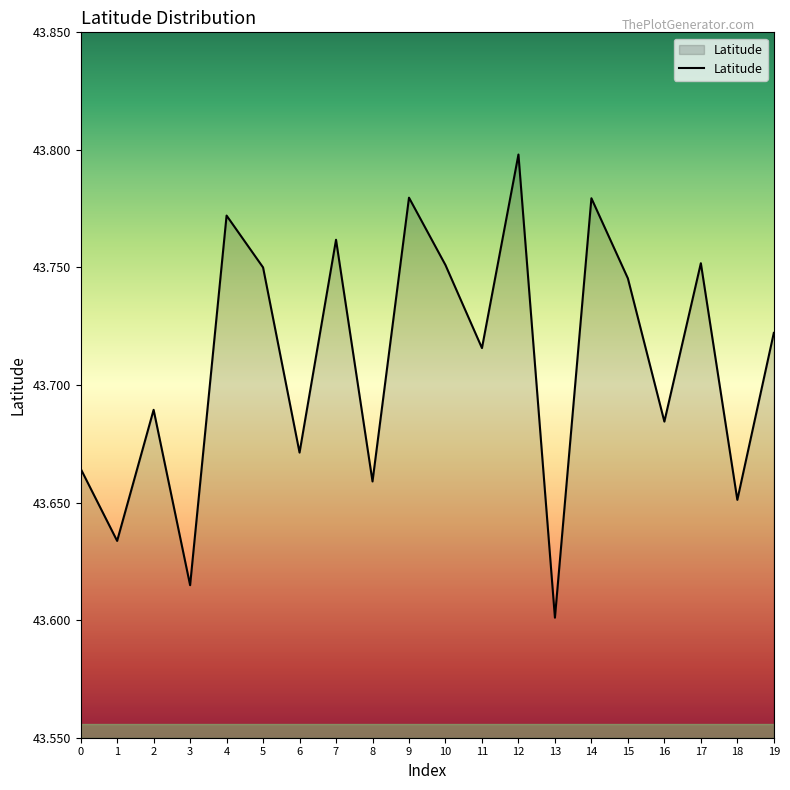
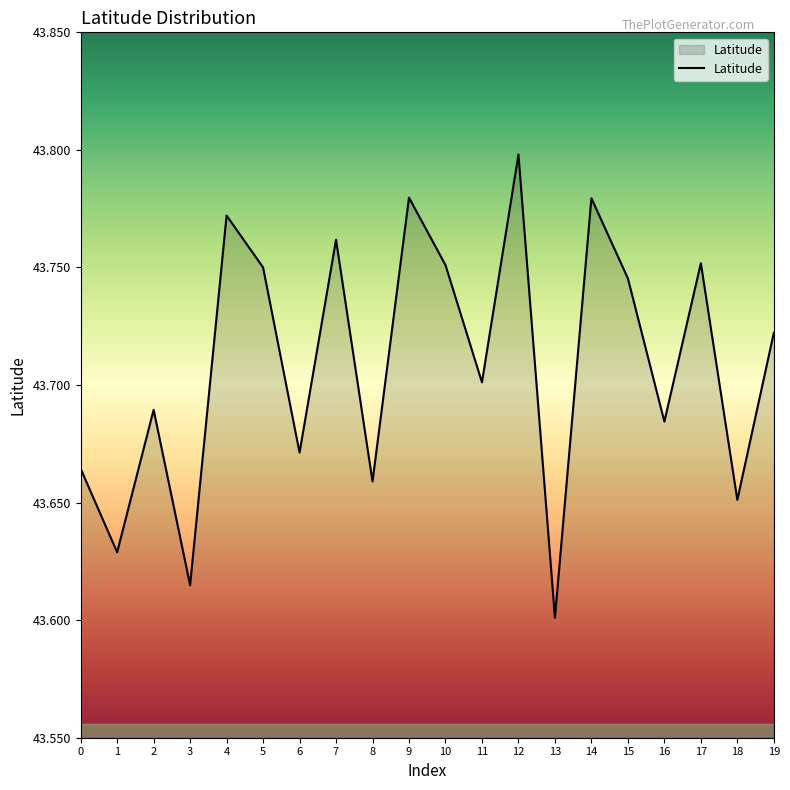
1: 43.634 -> 43.629
11: 43.716 -> 43.701
